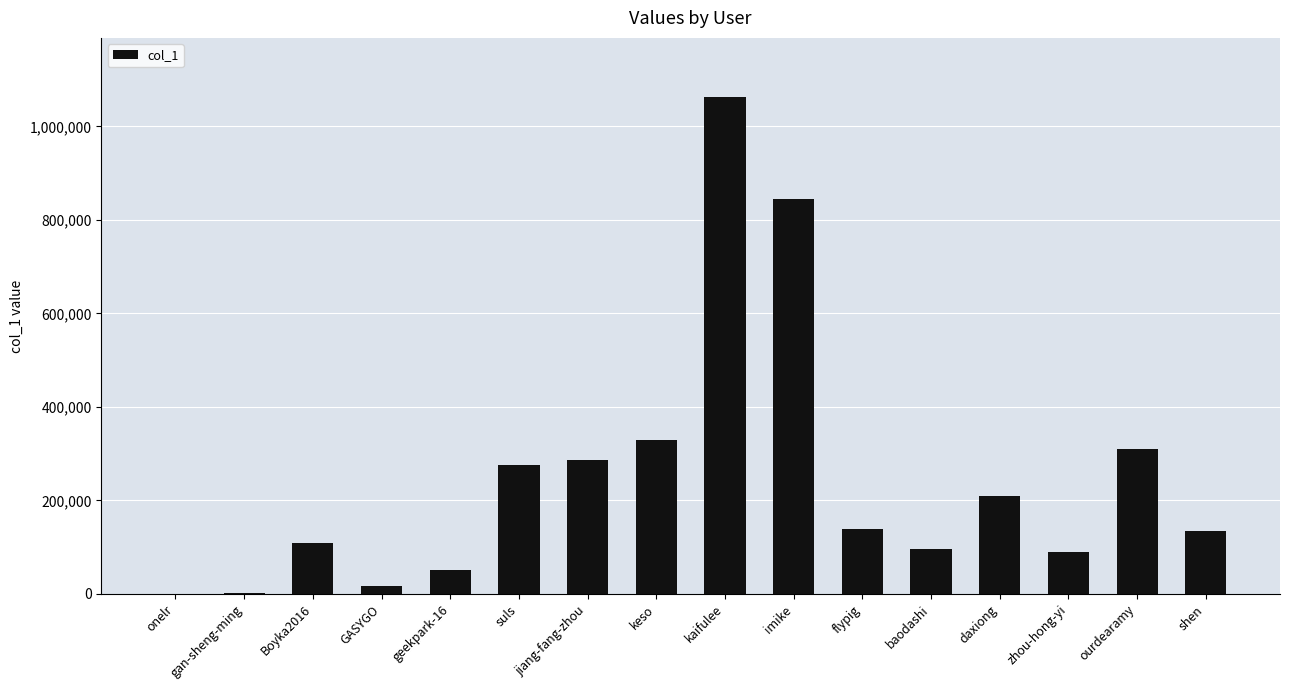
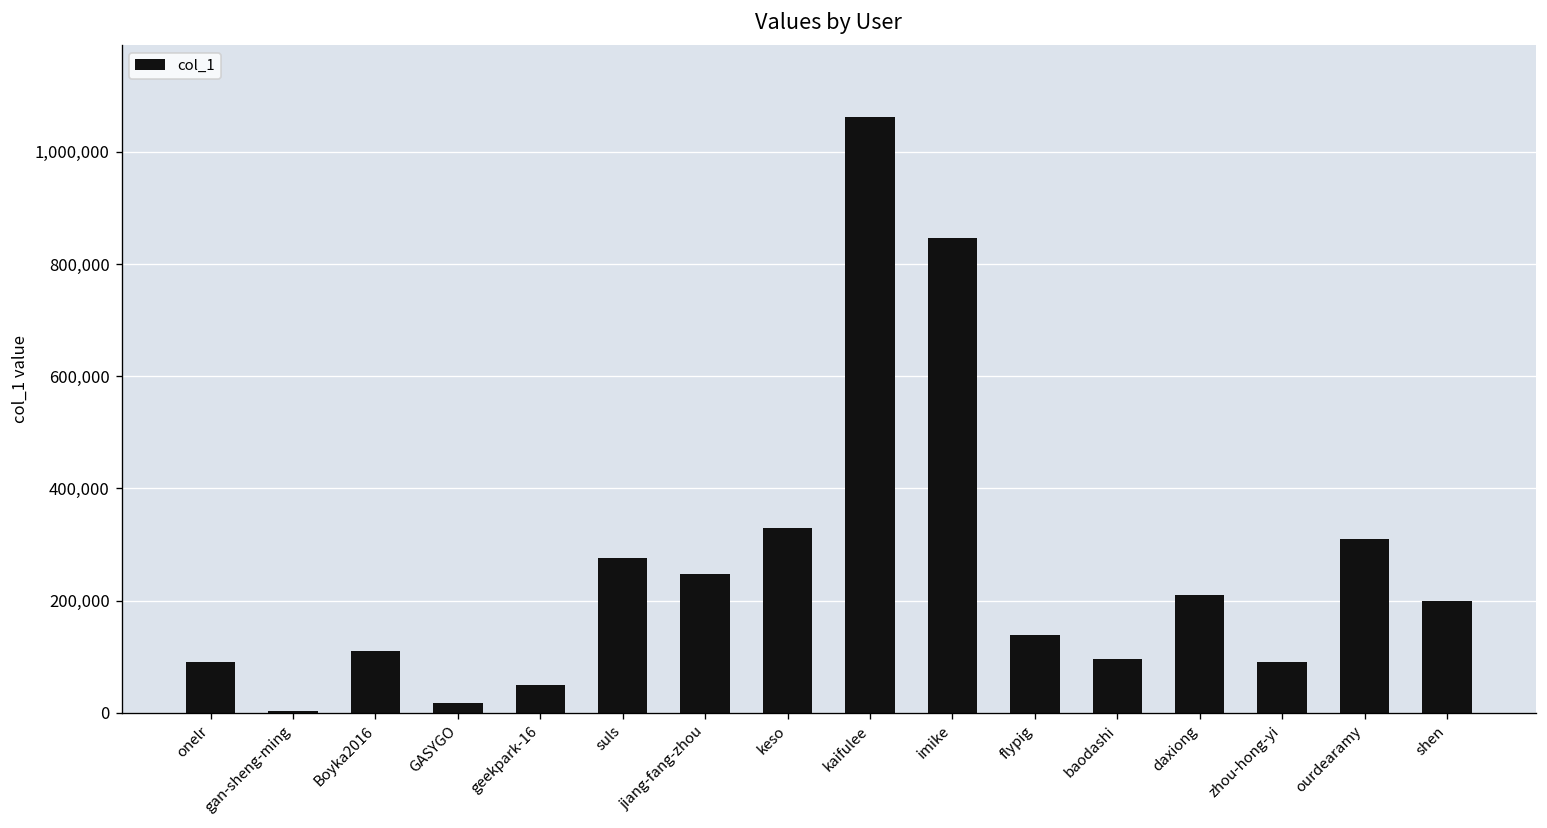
onelr: 0 -> 90,000
jiang-fang-zhou: 290,000 -> 250,000
shen: 130,000 -> 200,000
